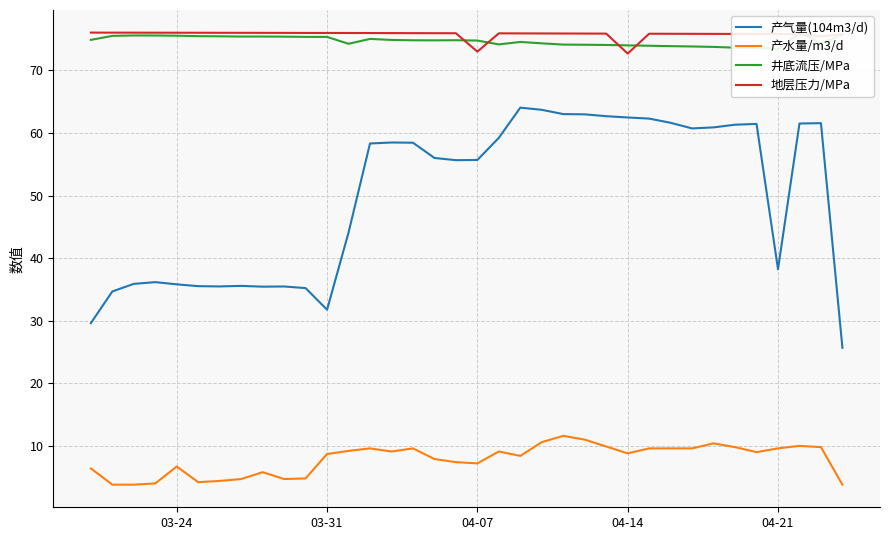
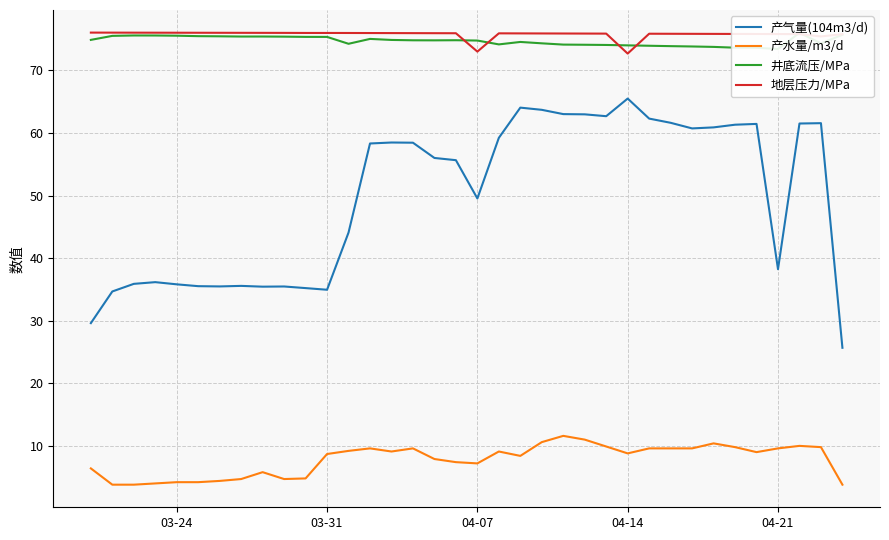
产水量/m3/d, 03-24: 7 -> 4
产气量(104m3/d), 03-31: 32 -> 35
产气量(104m3/d), 04-07: 56 -> 50
产气量(104m3/d), 04-14: 62 -> 66
